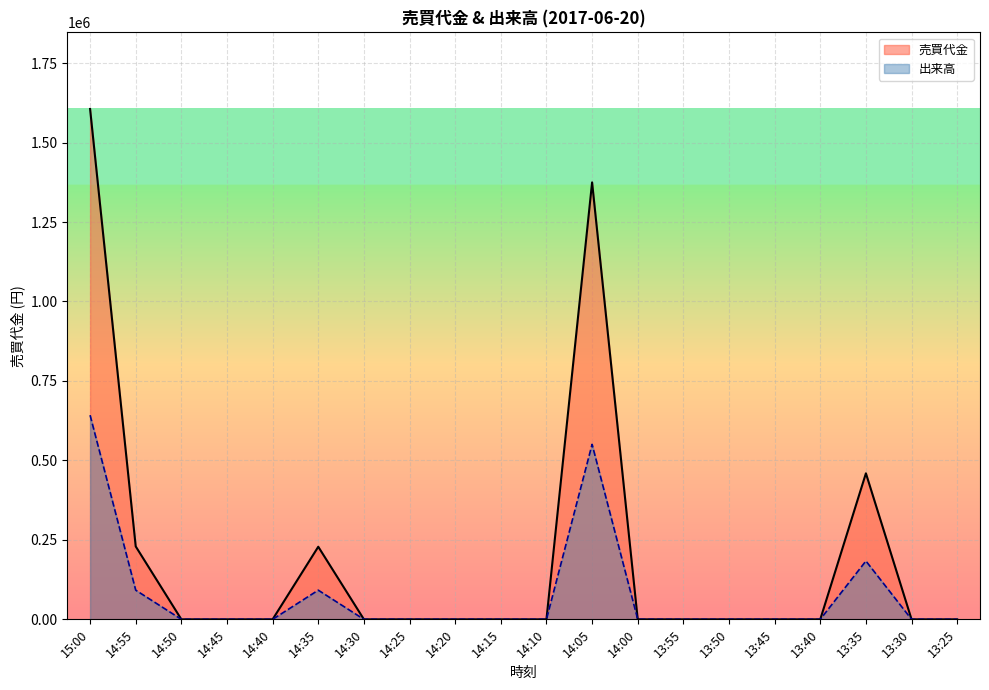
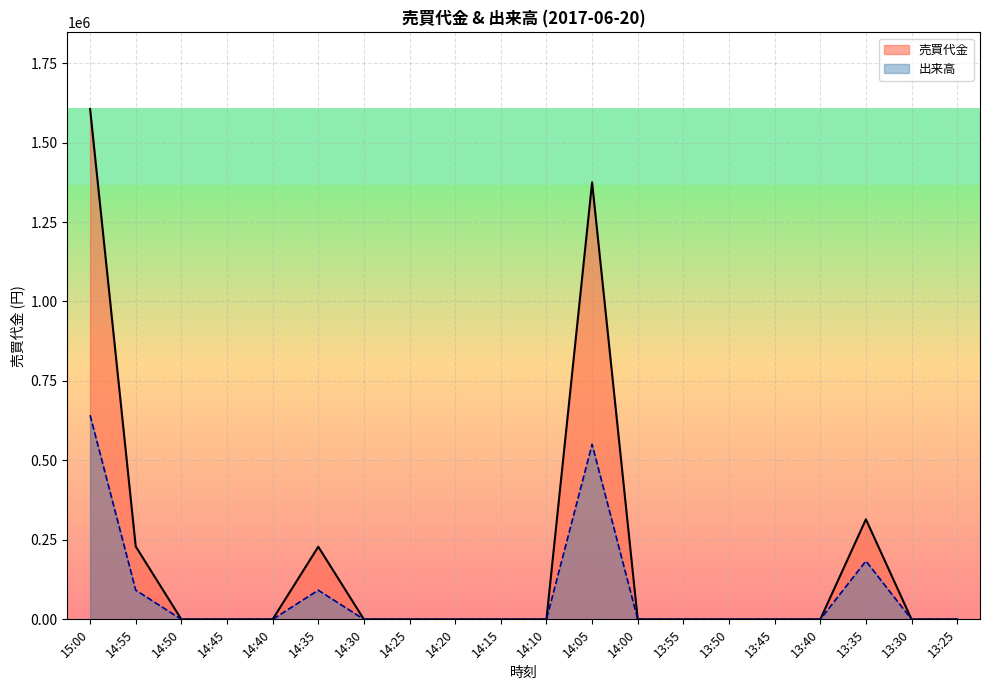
売買代金, 13:35: 460000 -> 310000
